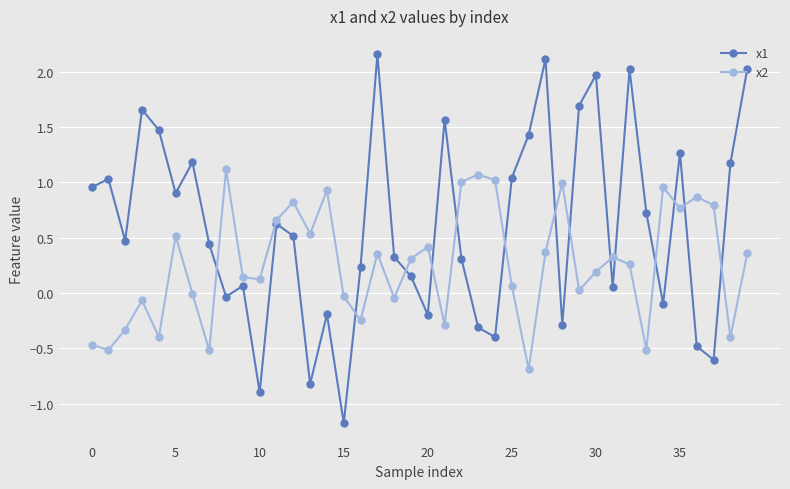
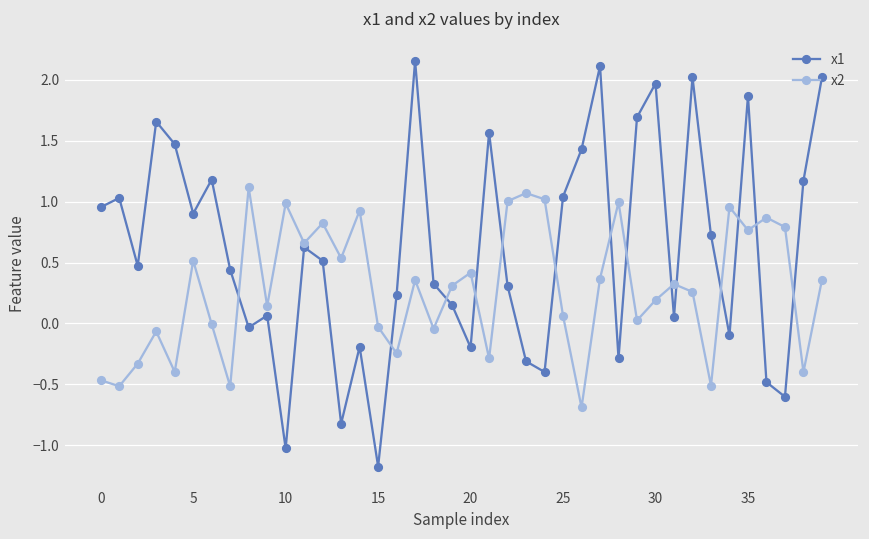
x1, 10: -0.90 -> -1.03
x2, 10: 0.12 -> 0.99
x1, 35: 1.27 -> 1.87
